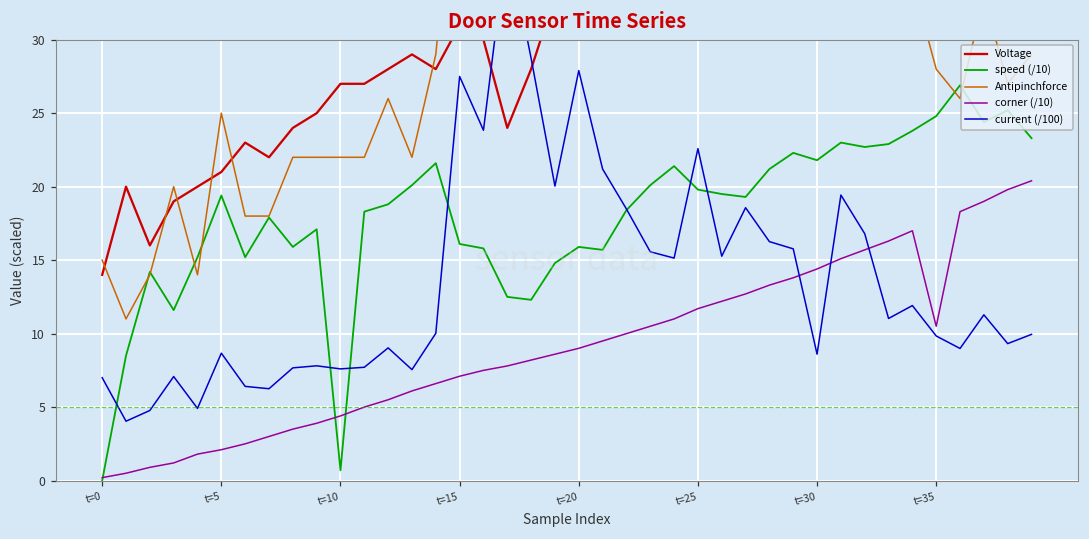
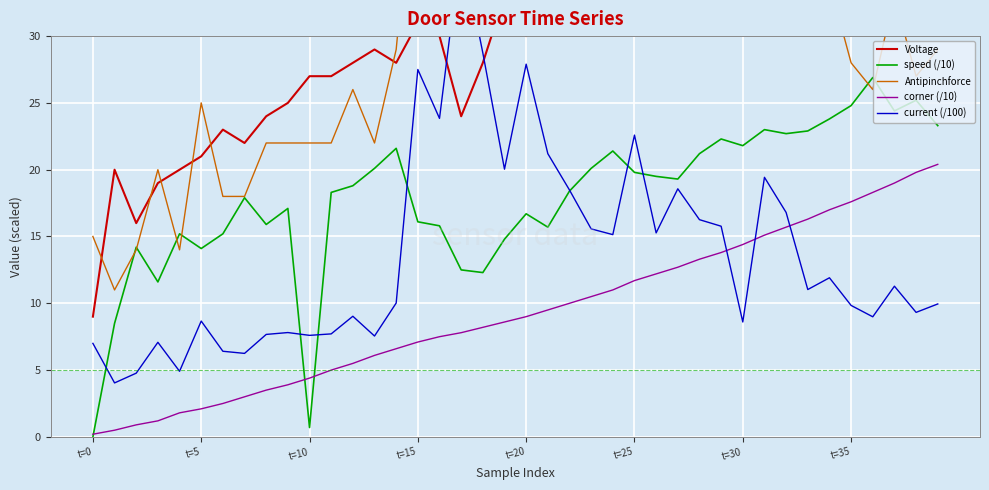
Voltage, t=0: 14 -> 9
speed (/10), t=5: 19.4 -> 14.1
speed (/10), t=20: 15.9 -> 16.7
corner (/10), t=35: 10.5 -> 17.6
